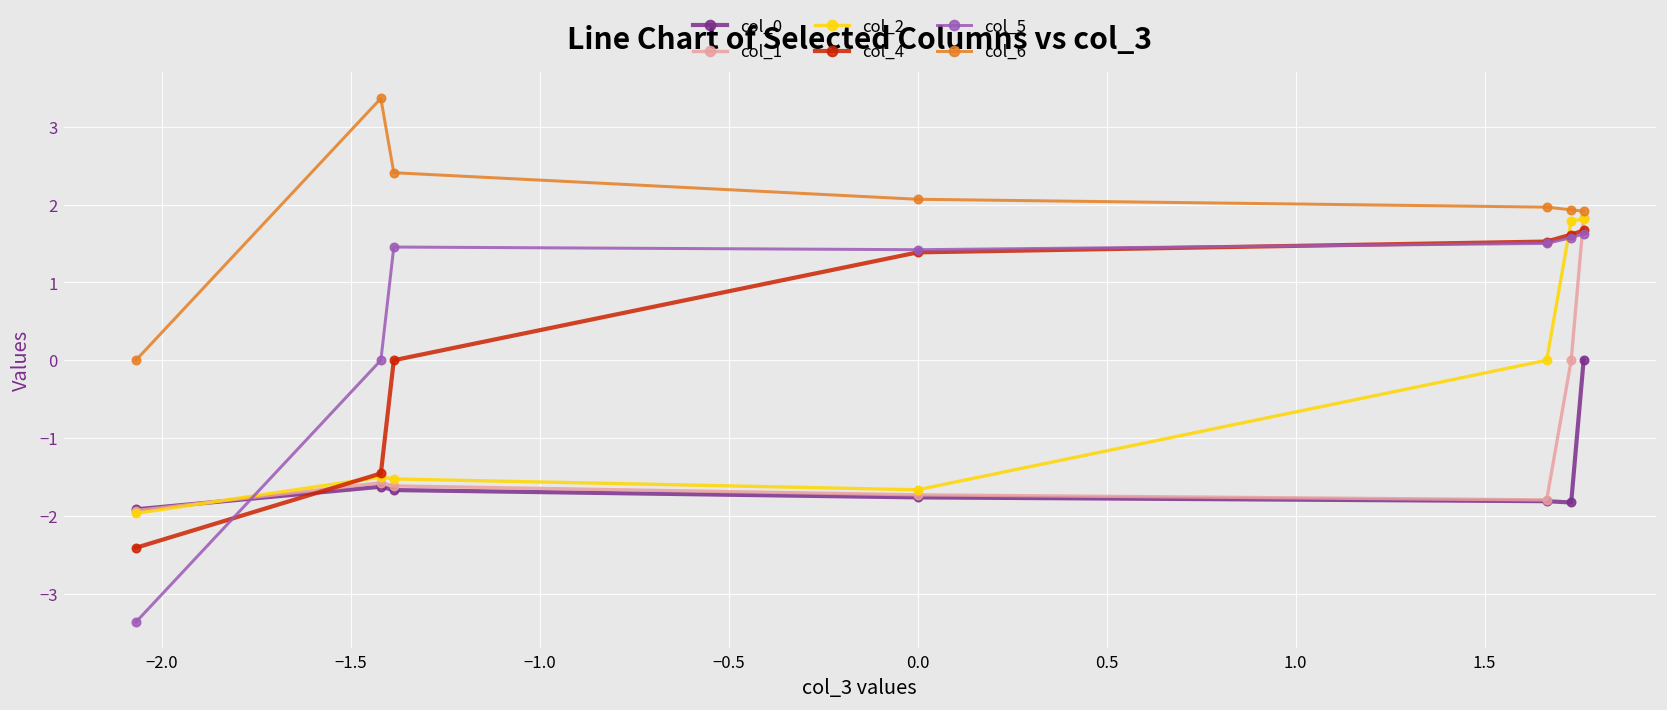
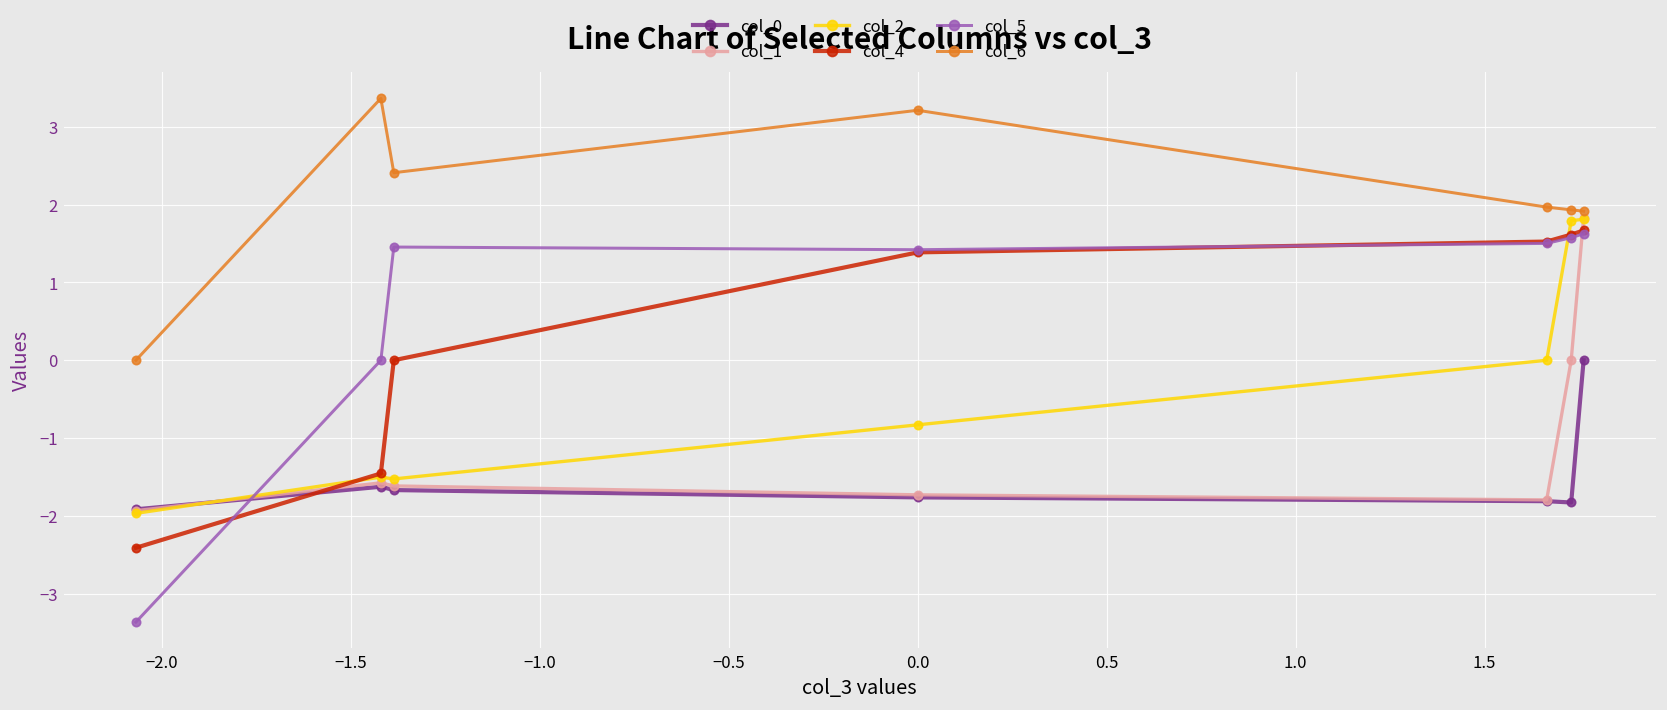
col_2, 0.0: -1.7 -> -0.8
col_6, 0.0: 2.1 -> 3.2
